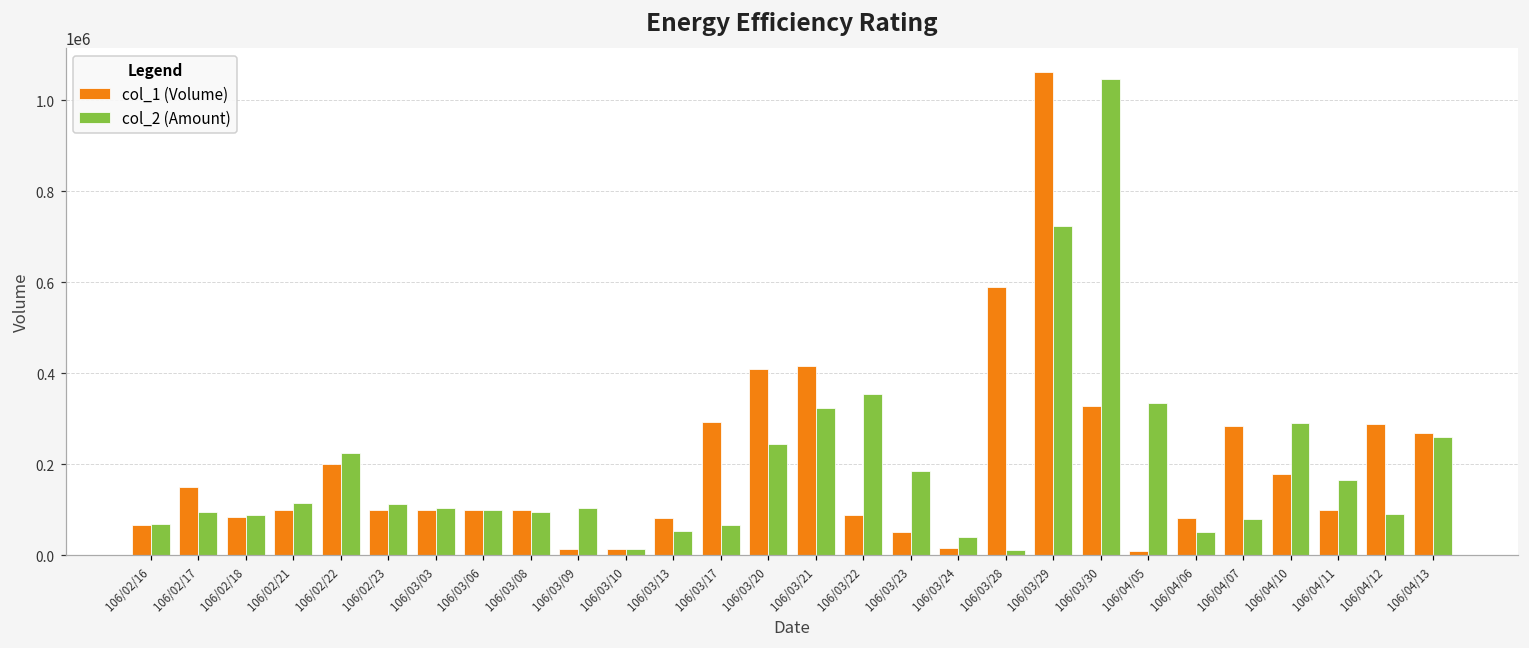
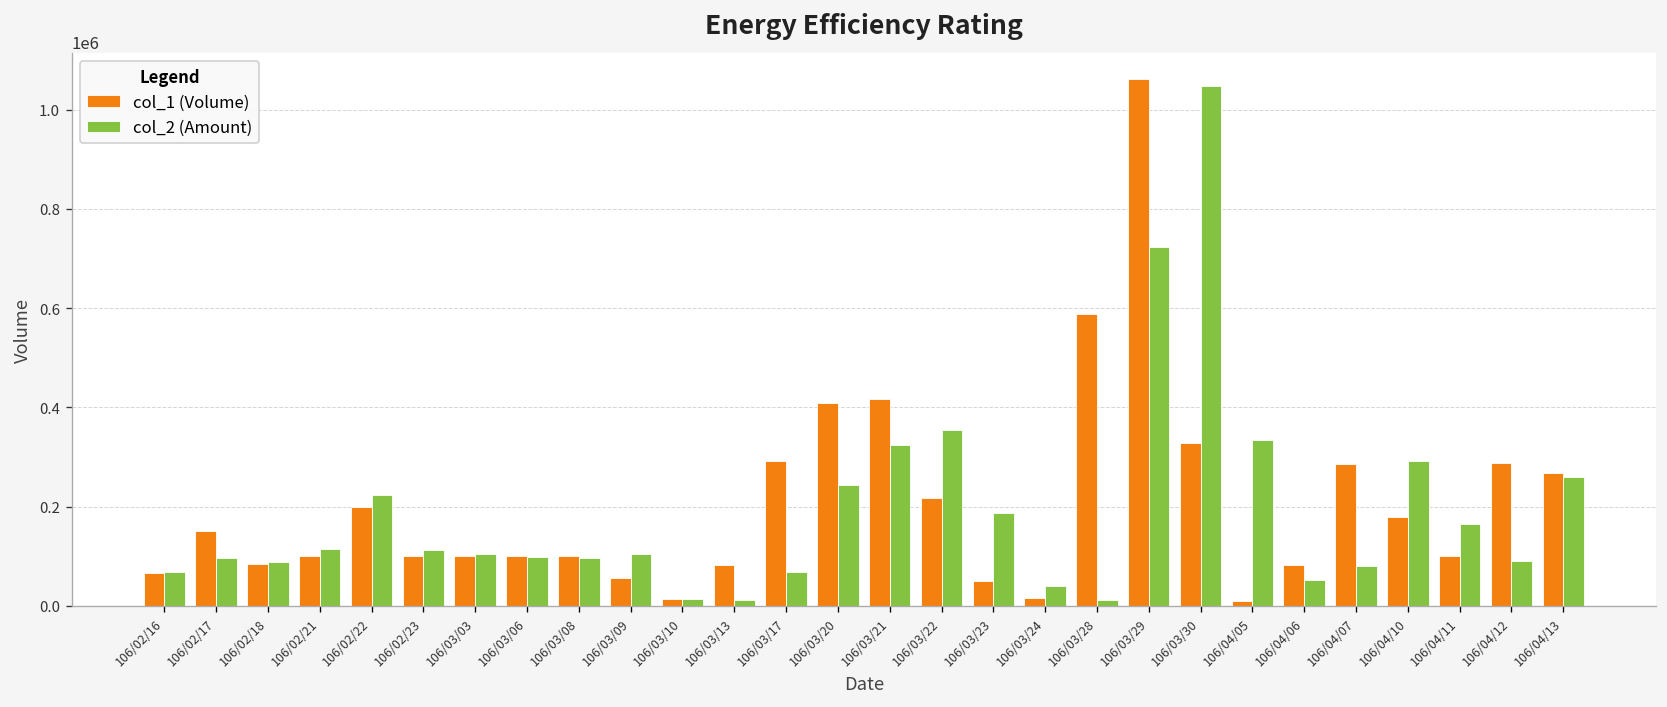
col_1 (Volume), 106/03/09: 10000 -> 60000
col_2 (Amount), 106/03/13: 50000 -> 10000
col_1 (Volume), 106/03/22: 90000 -> 220000
